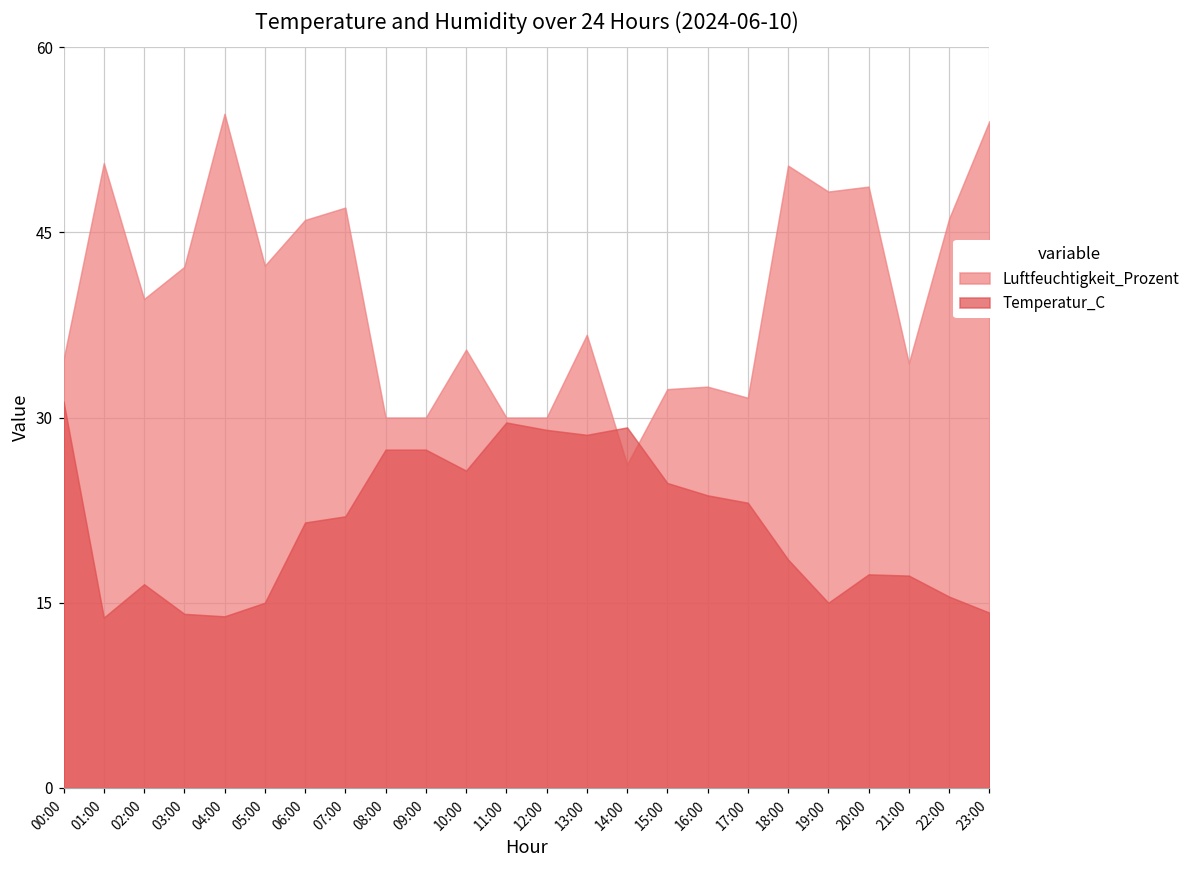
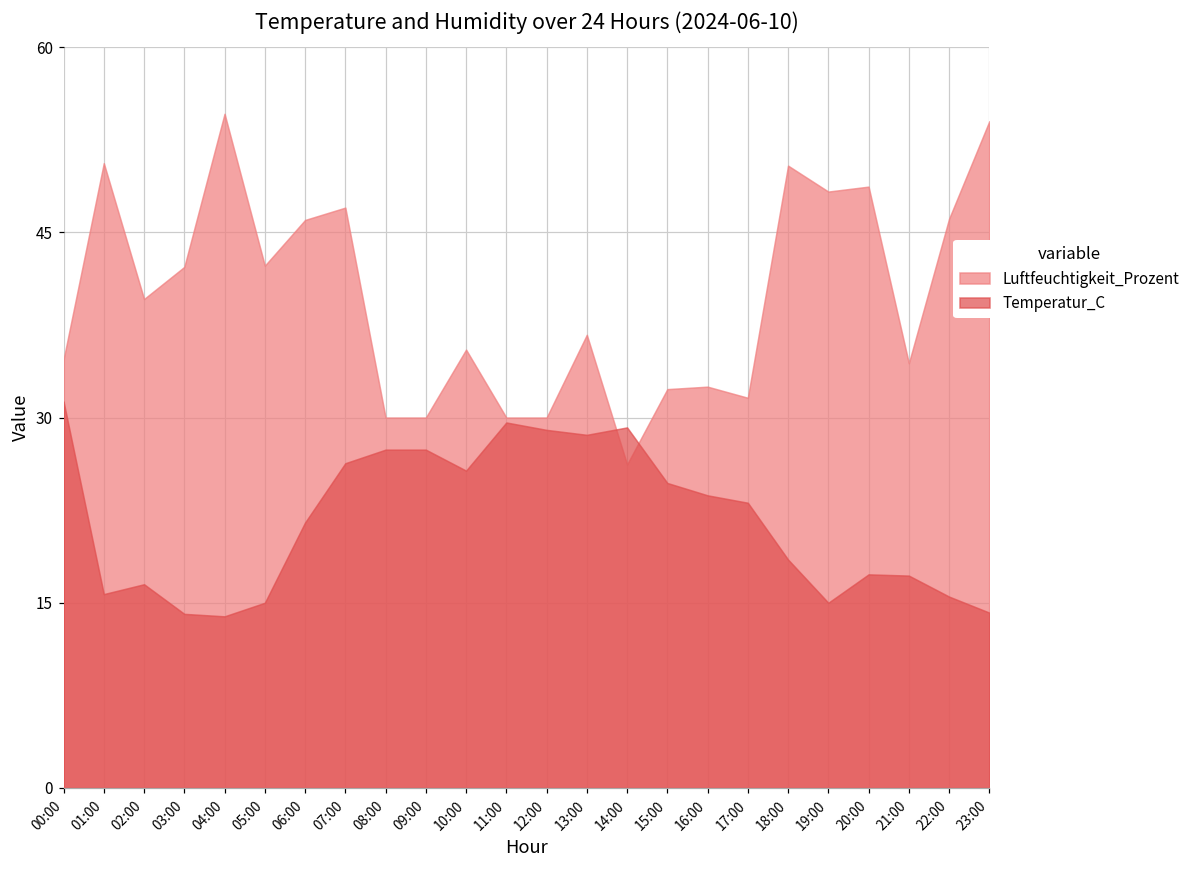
Temperatur_C, 01:00: 13.8 -> 15.7
Temperatur_C, 07:00: 22.0 -> 26.3
